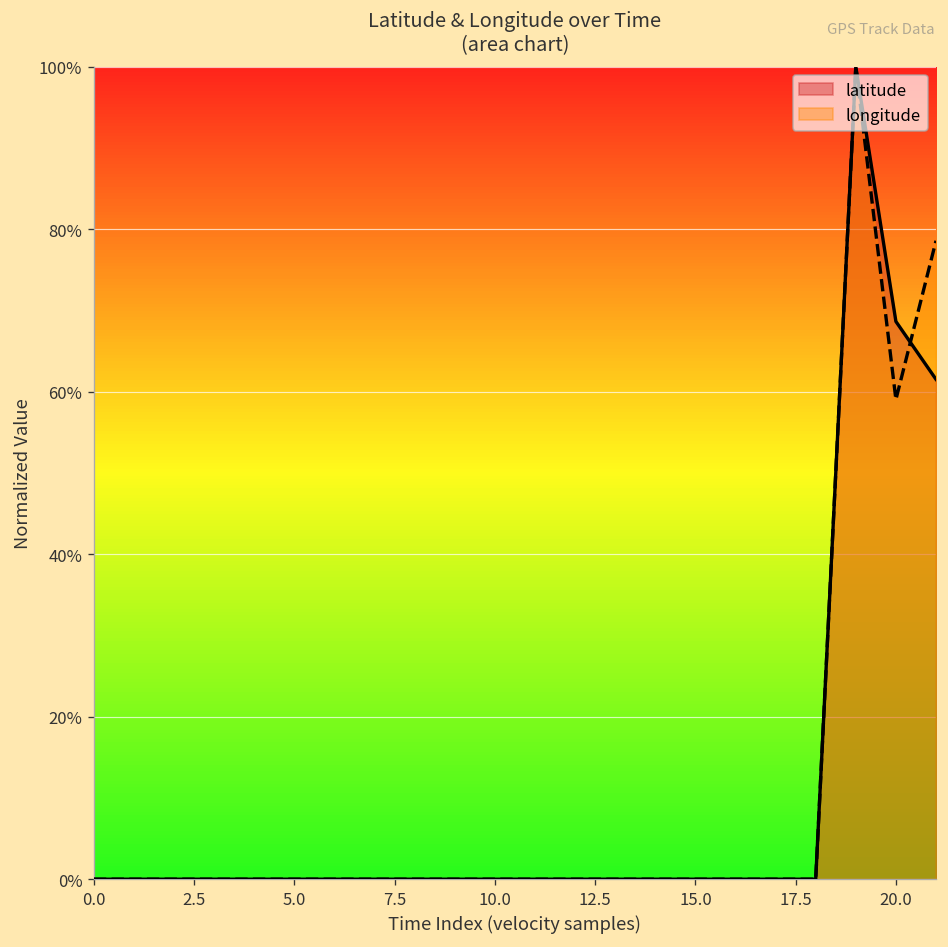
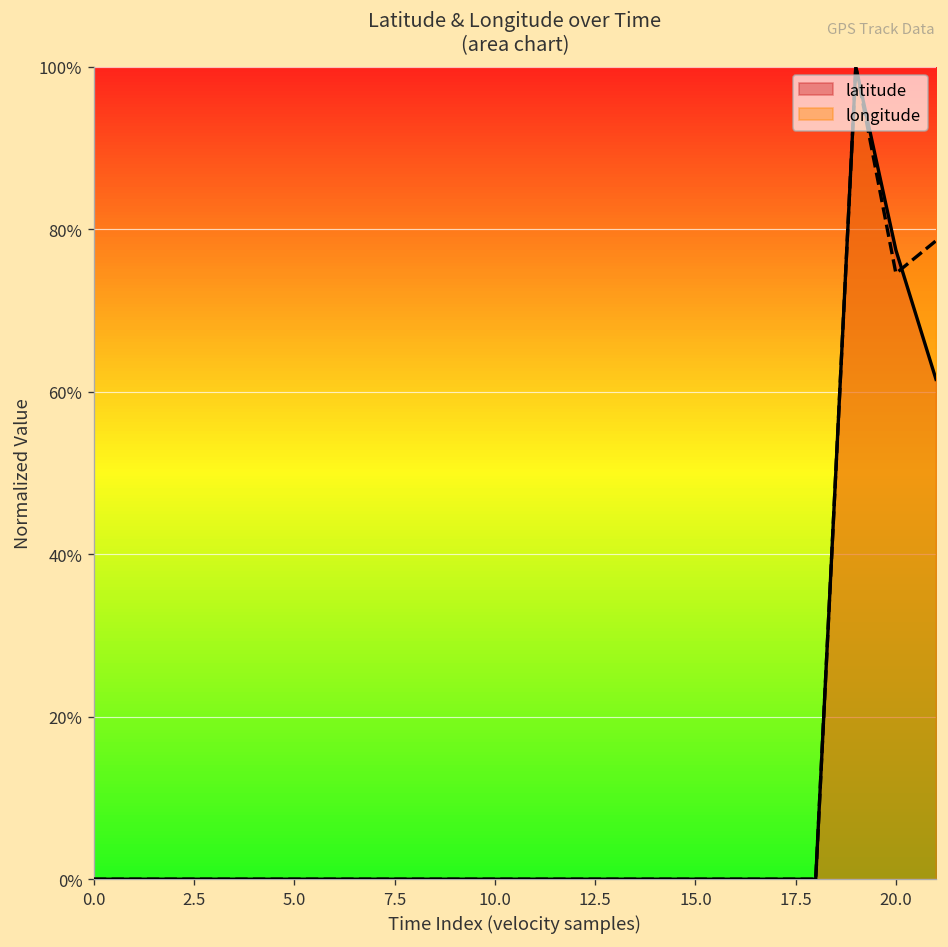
latitude, 20.0: 69% -> 77%
longitude, 20.0: 59% -> 75%
